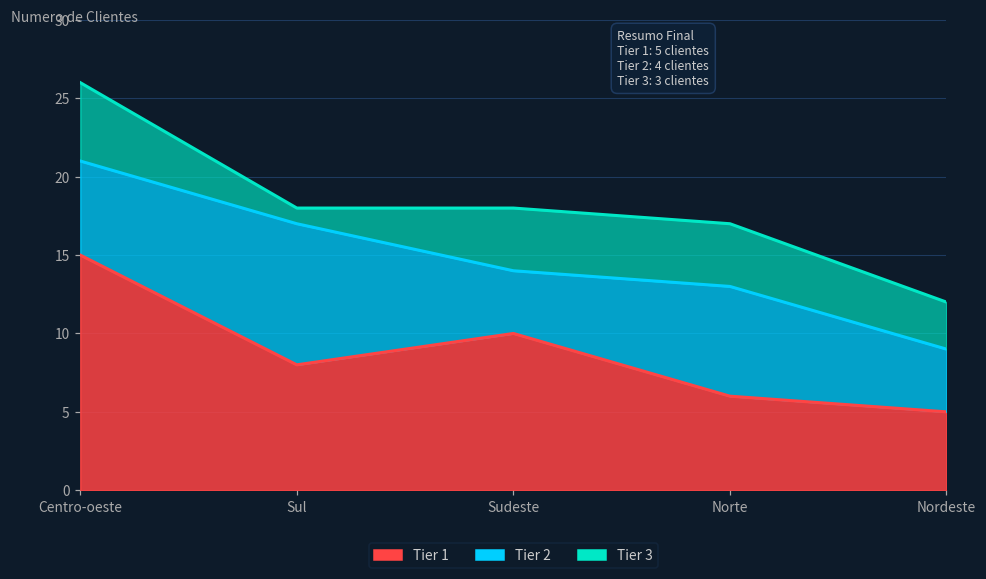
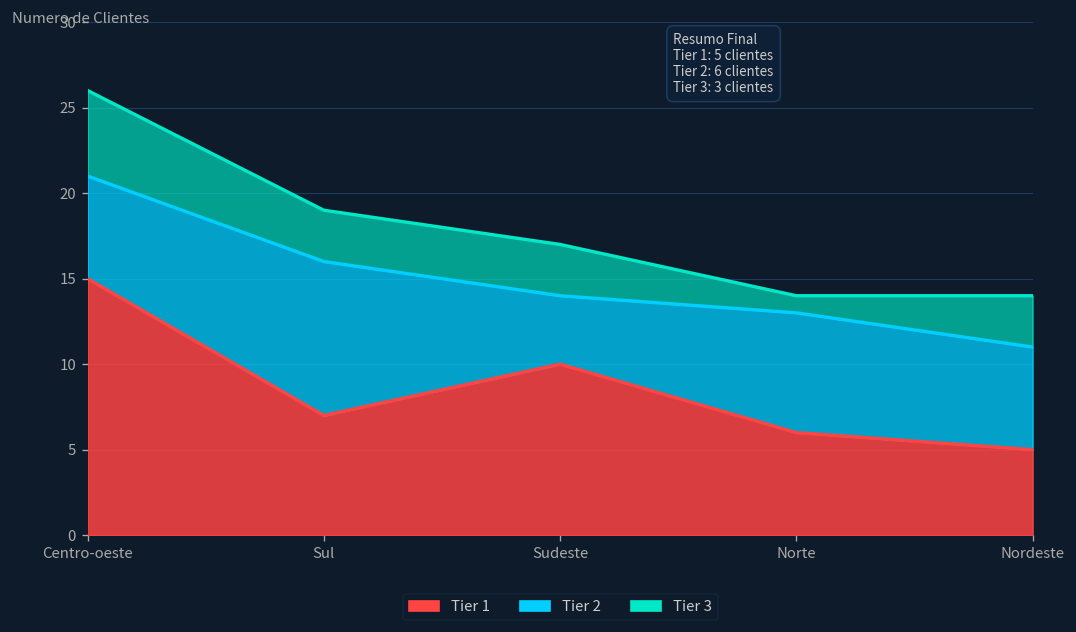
Tier 1, Sul: 8 -> 7
Tier 3, Sul: 1 -> 3
Tier 3, Sudeste: 4 -> 3
Tier 3, Norte: 4 -> 1
Tier 2, Nordeste: 4 -> 6
